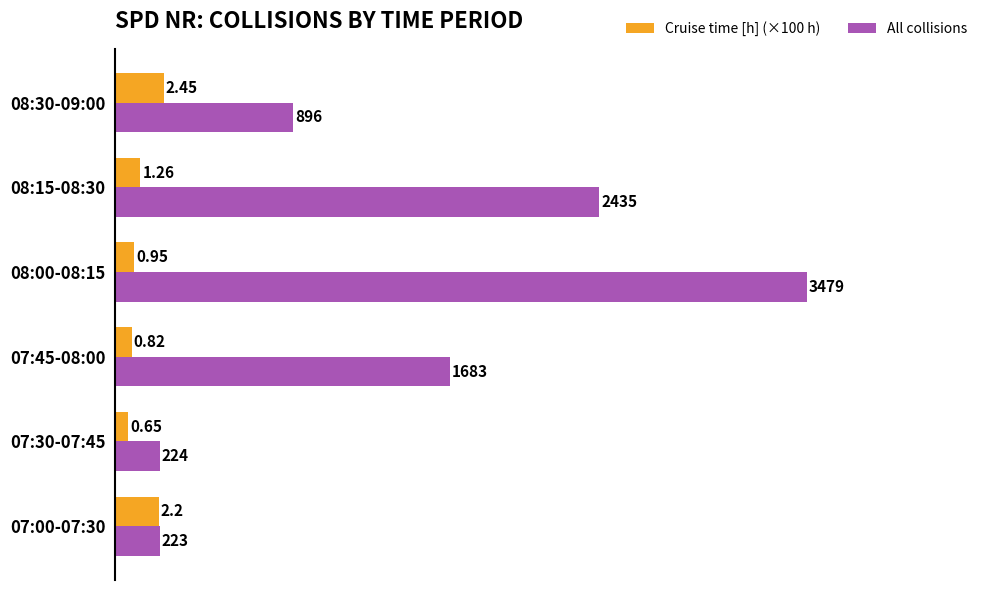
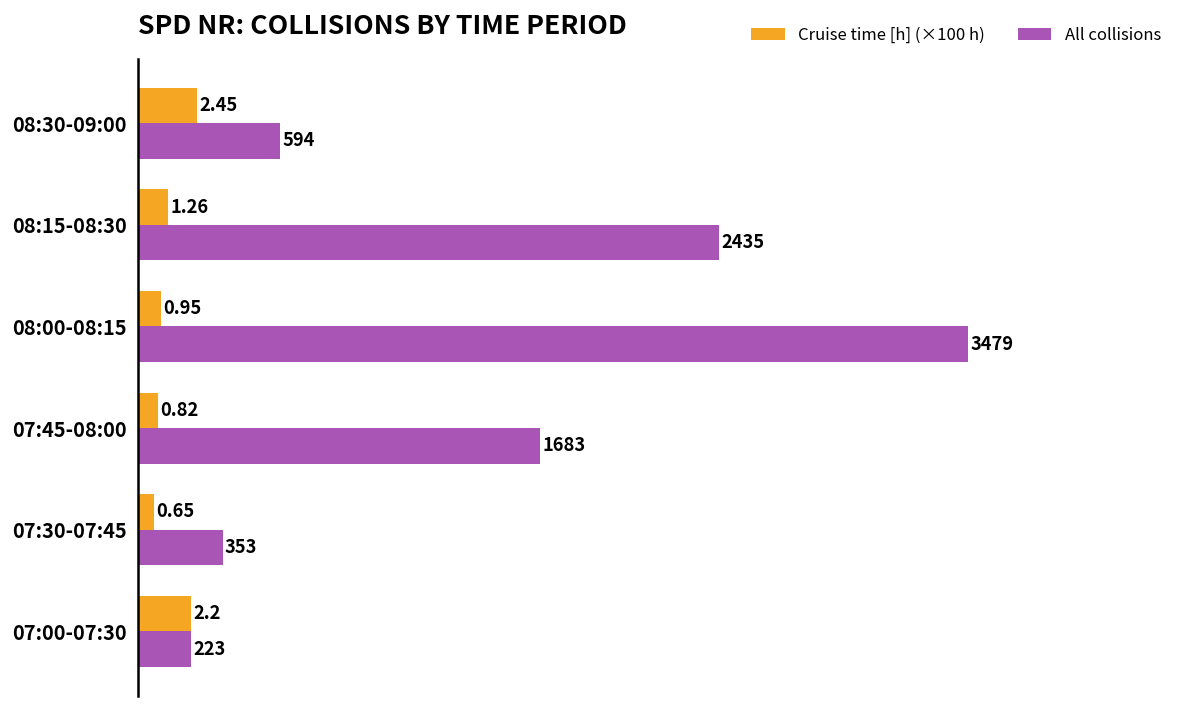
All collisions, 08:30-09:00: 896 -> 594
All collisions, 07:30-07:45: 224 -> 353
